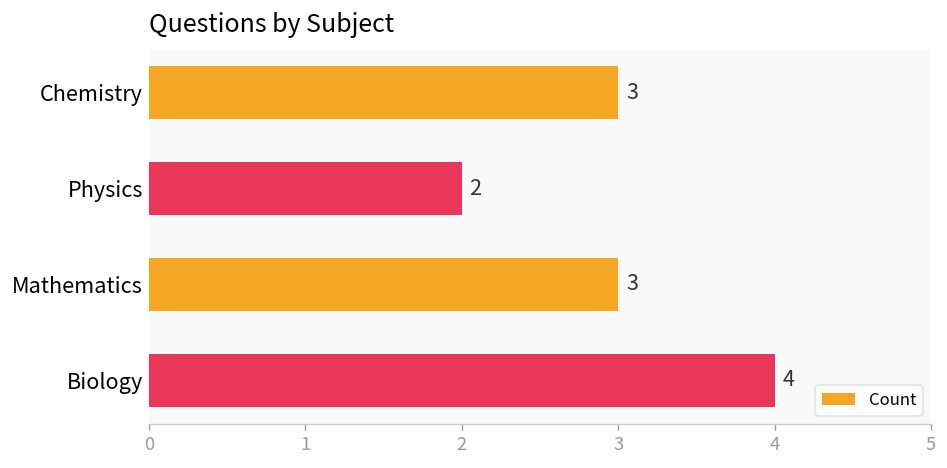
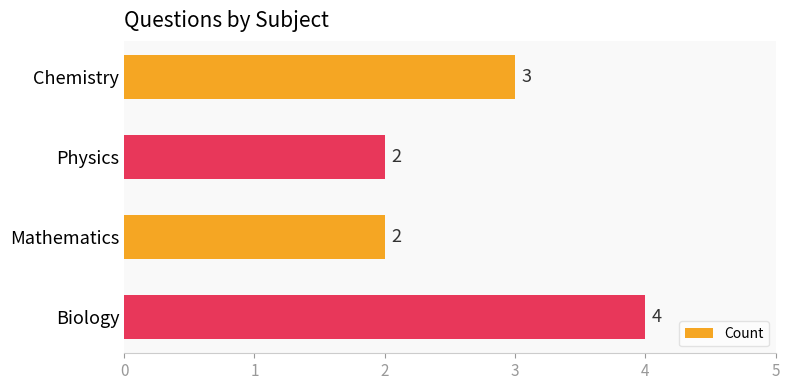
Mathematics: 3 -> 2
